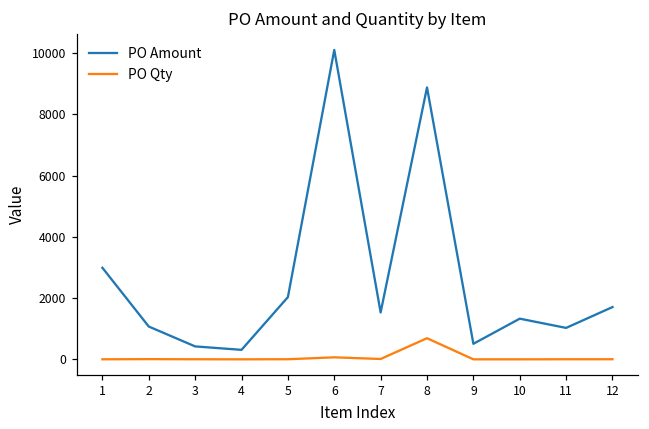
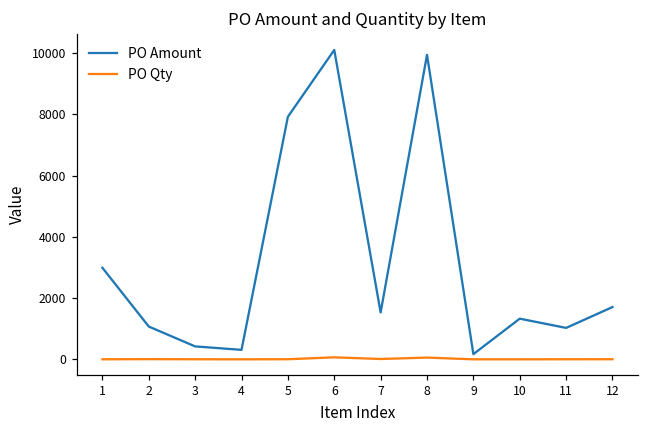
PO Amount, 5: 2000 -> 7900
PO Amount, 8: 8900 -> 9900
PO Qty, 8: 700 -> 100
PO Amount, 9: 500 -> 200
